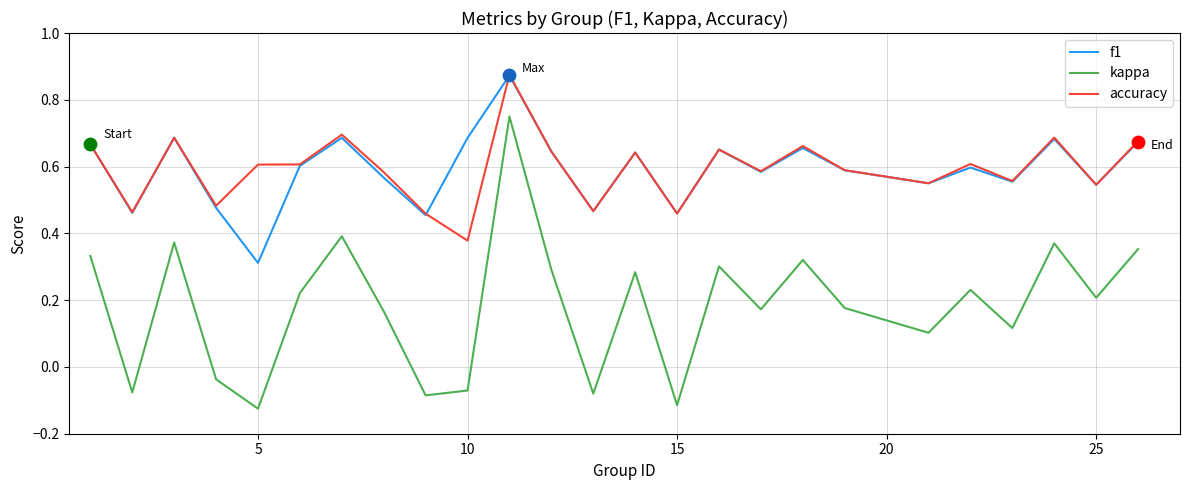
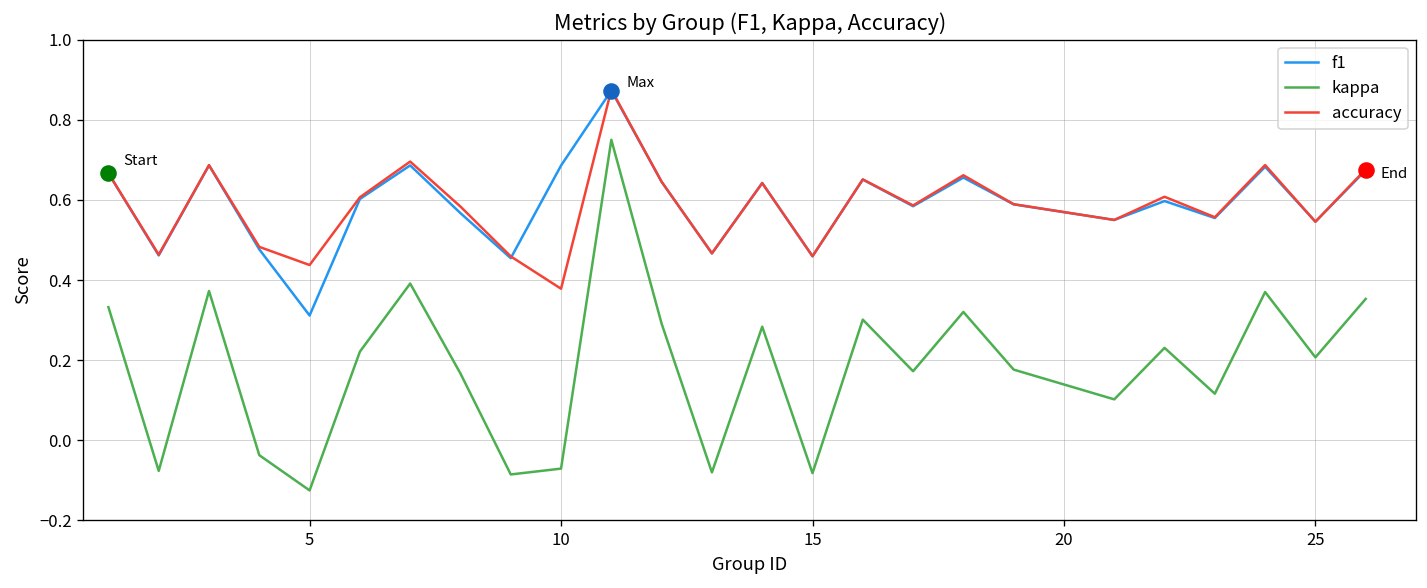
accuracy, 5: 0.61 -> 0.44
kappa, 15: -0.11 -> -0.08
